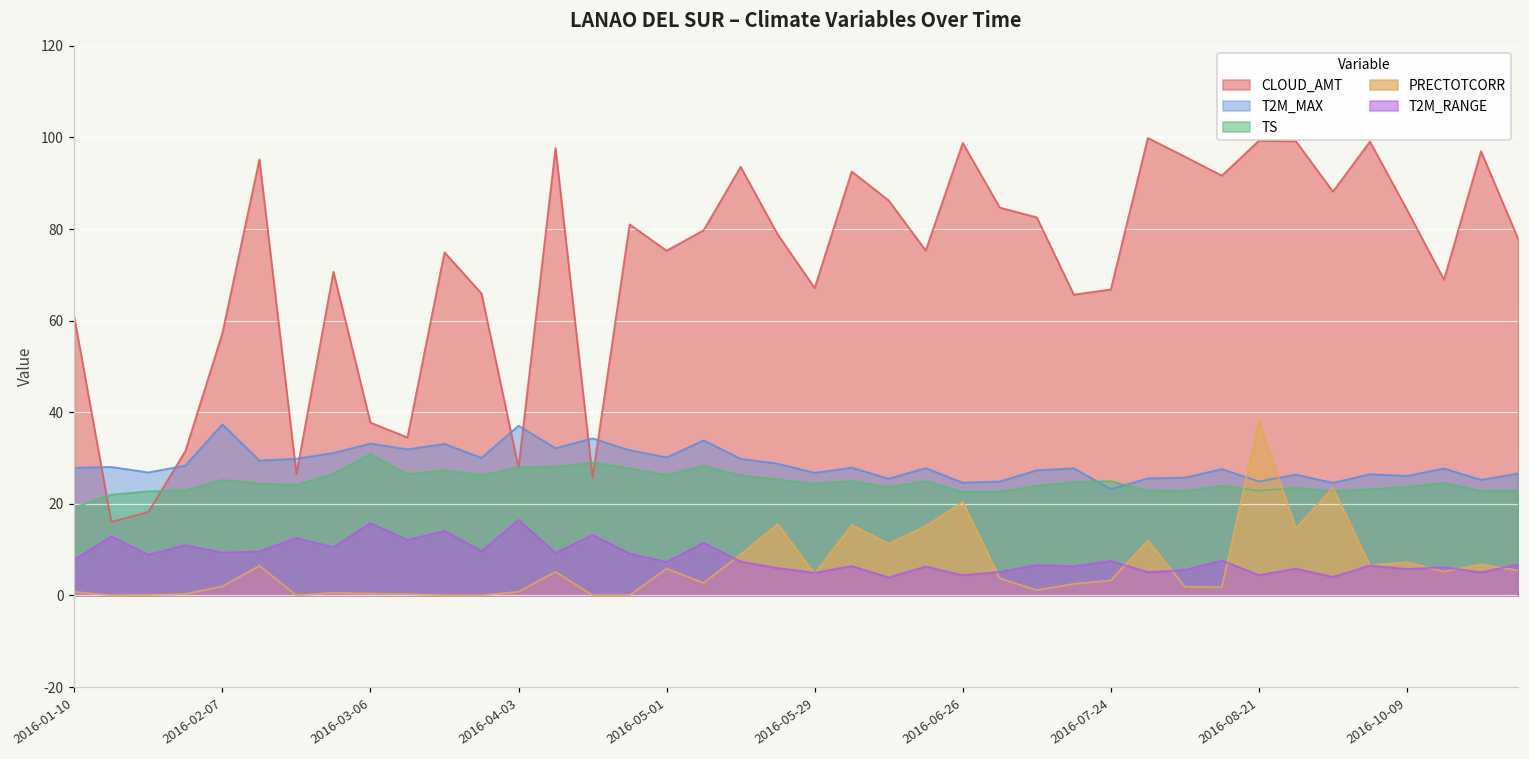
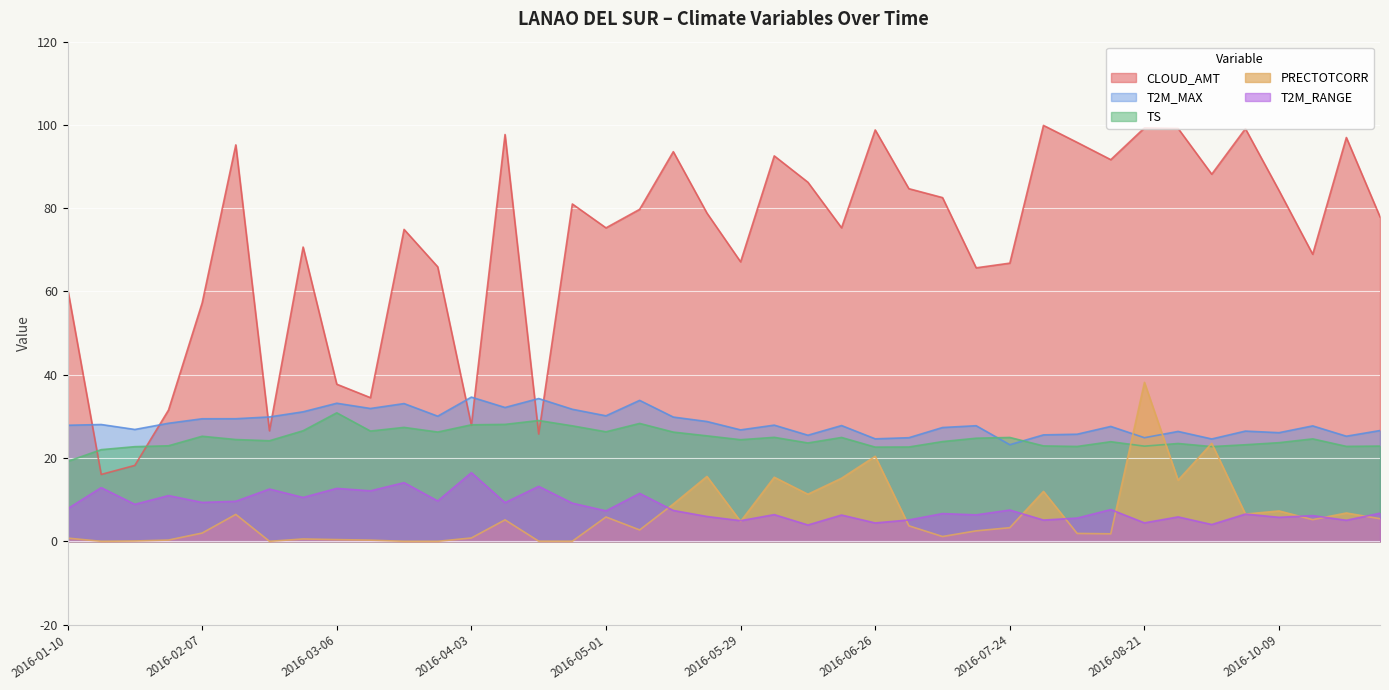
T2M_MAX, 2016-02-07: 37 -> 29
T2M_RANGE, 2016-03-06: 16 -> 13
T2M_MAX, 2016-04-03: 37 -> 35
